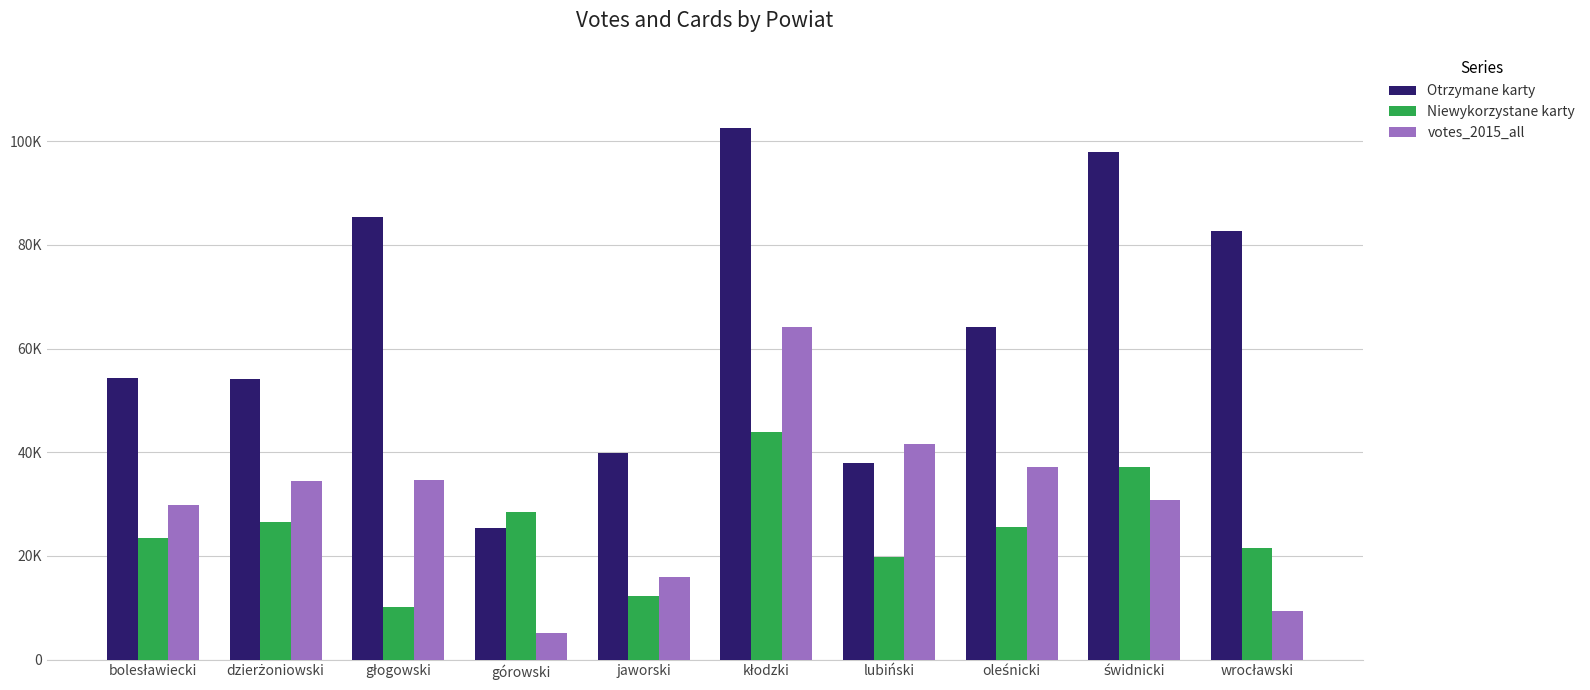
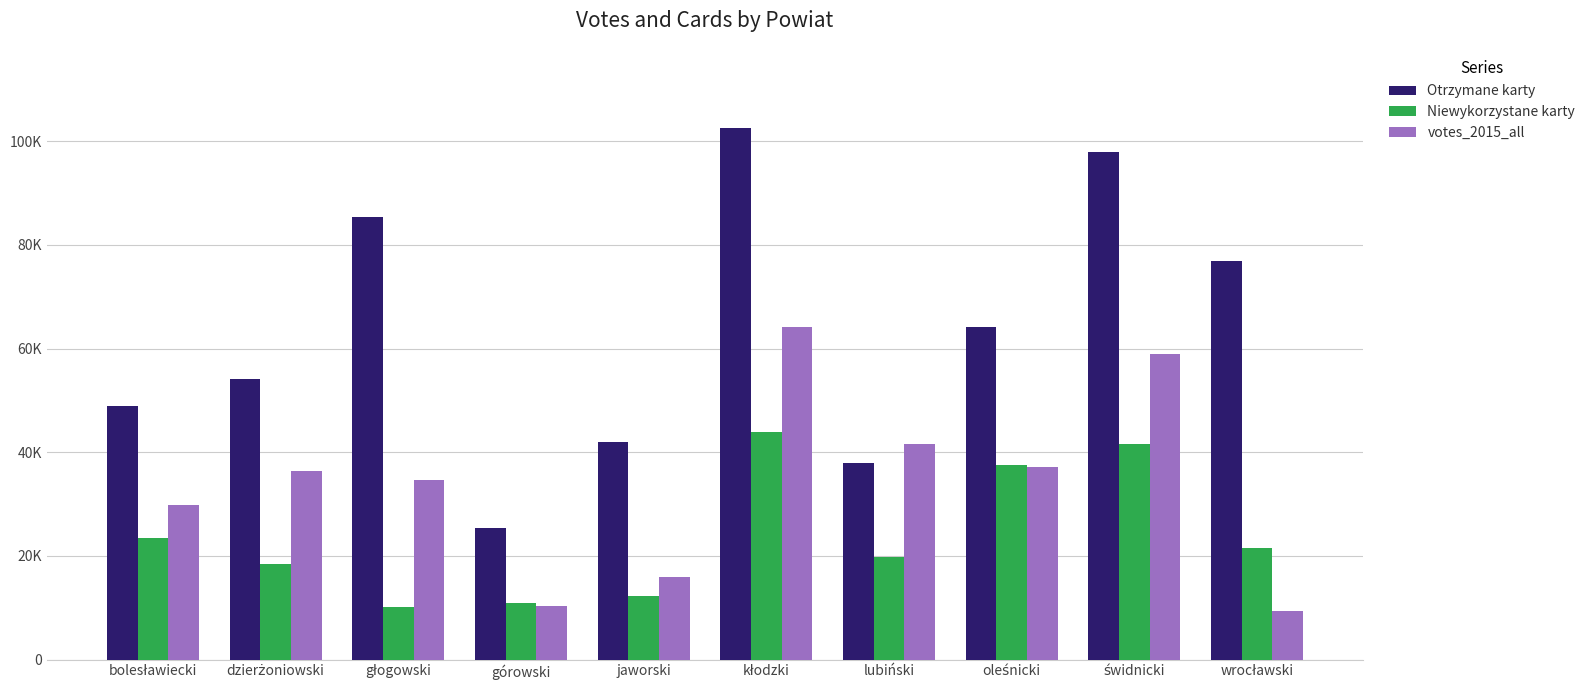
Otrzymane karty, bolesławiecki: 54000 -> 49000
Niewykorzystane karty, dzierżoniowski: 27000 -> 19000
votes_2015_all, dzierżoniowski: 34000 -> 36000
Niewykorzystane karty, górowski: 29000 -> 11000
votes_2015_all, górowski: 5000 -> 10000
Otrzymane karty, jaworski: 40000 -> 42000
Niewykorzystane karty, oleśnicki: 26000 -> 37000
Niewykorzystane karty, świdnicki: 37000 -> 42000
votes_2015_all, świdnicki: 31000 -> 59000
Otrzymane karty, wrocławski: 83000 -> 77000
